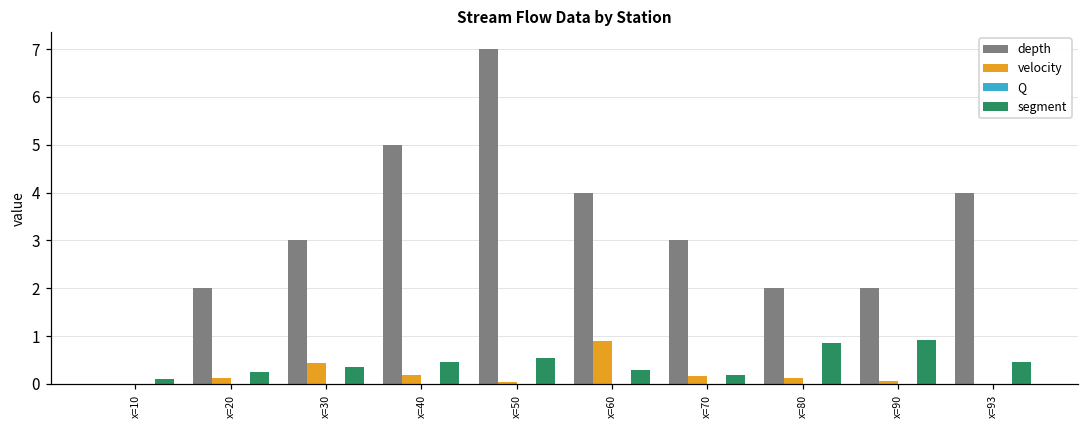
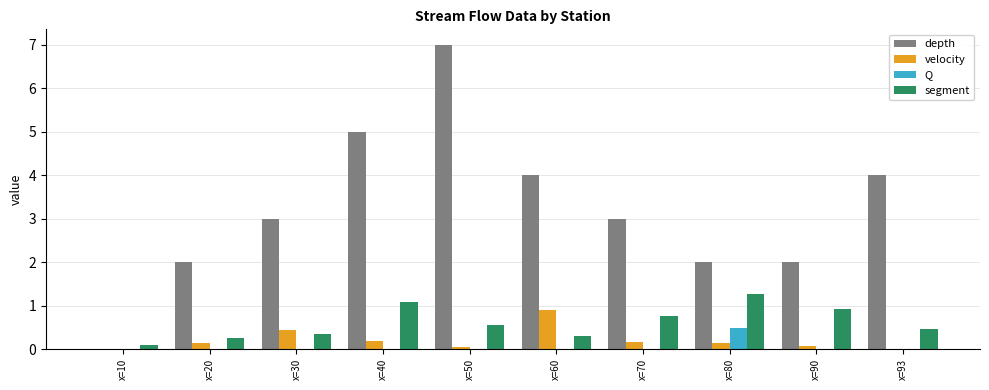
segment, x=40: 0.5 -> 1.1
segment, x=70: 0.2 -> 0.8
Q, x=80: 0.0 -> 0.5
segment, x=80: 0.9 -> 1.3
